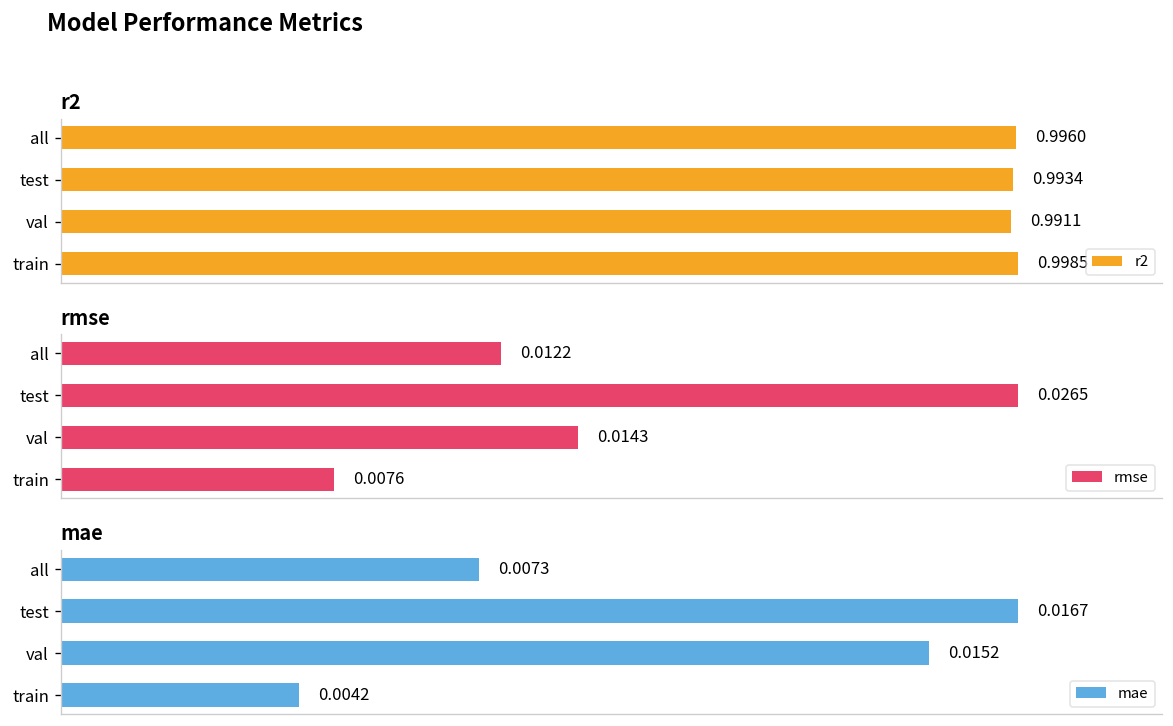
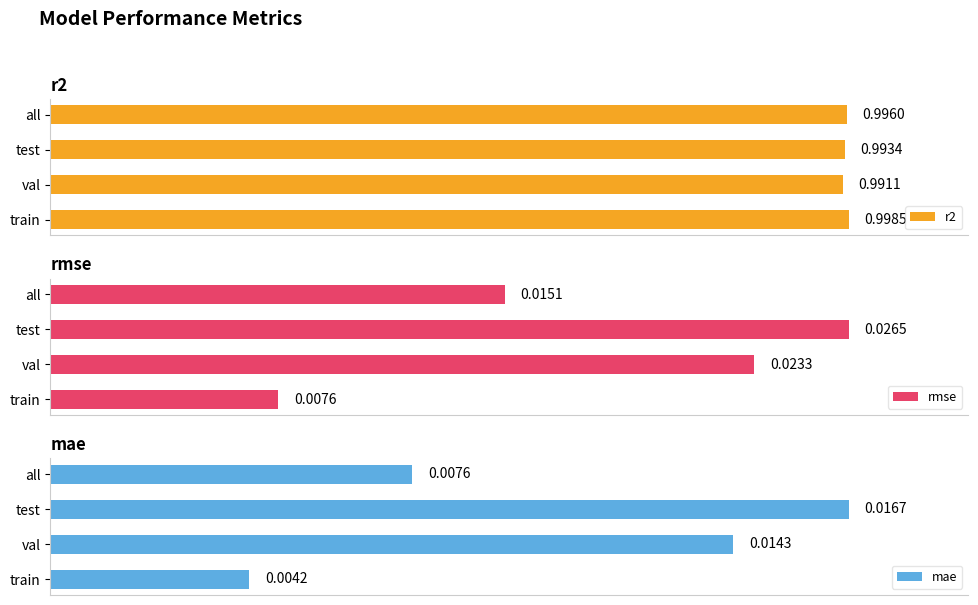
rmse, all: 0.0122 -> 0.0151
rmse, val: 0.0143 -> 0.0233
mae, all: 0.0073 -> 0.0076
mae, val: 0.0152 -> 0.0143
